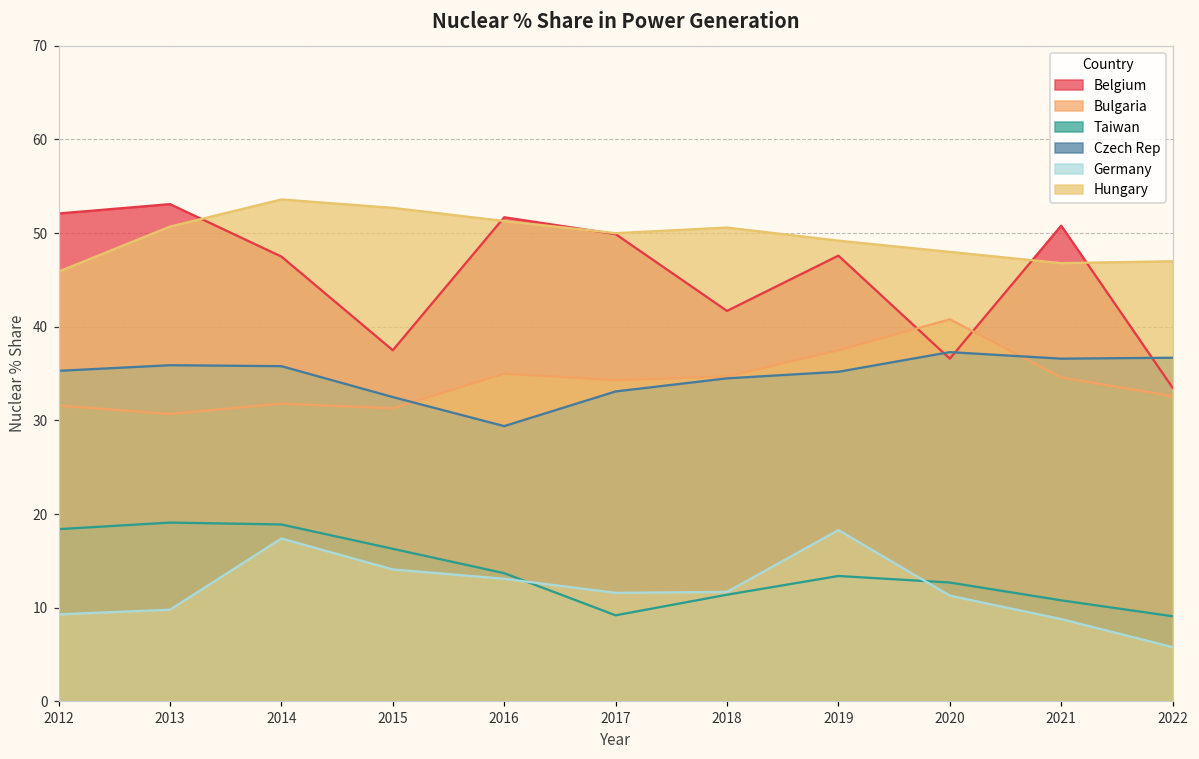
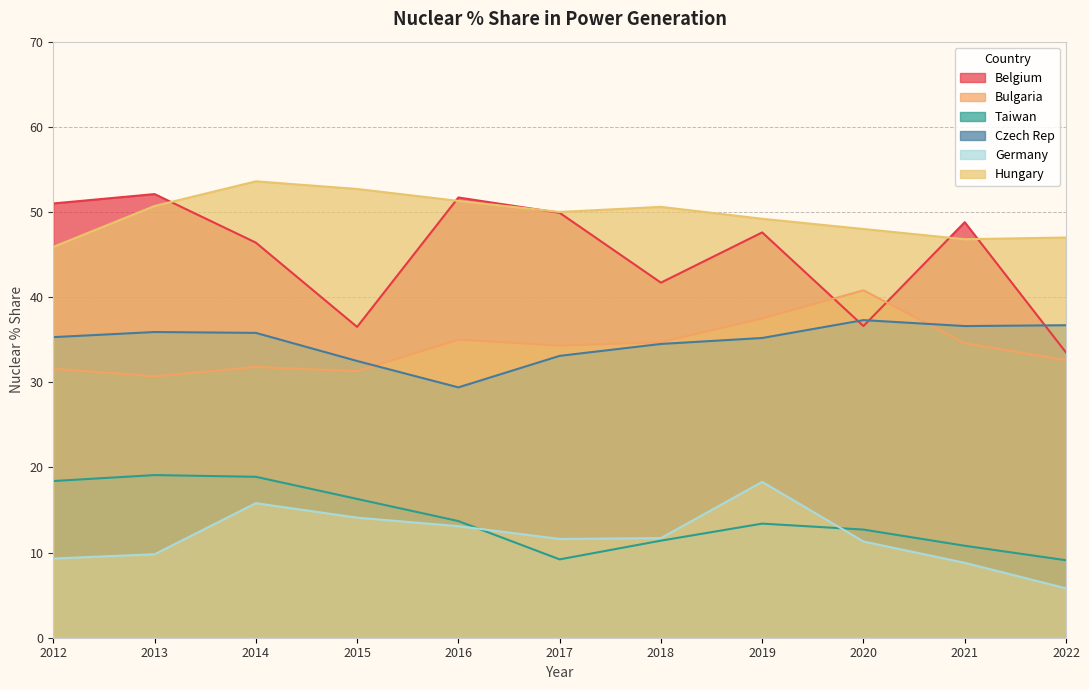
Belgium, 2012: 52 -> 51
Belgium, 2013: 53 -> 52
Belgium, 2014: 48 -> 46
Germany, 2014: 17 -> 16
Belgium, 2015: 38 -> 37
Belgium, 2021: 51 -> 49
